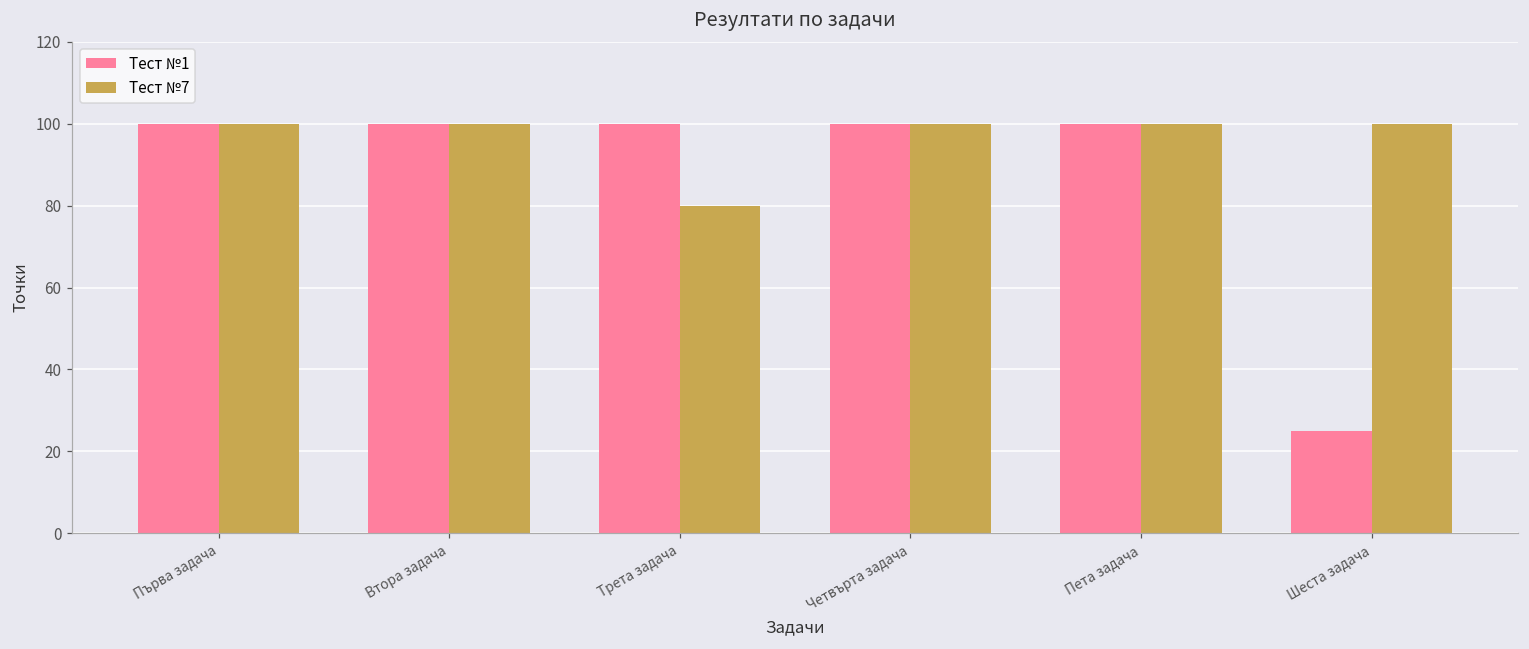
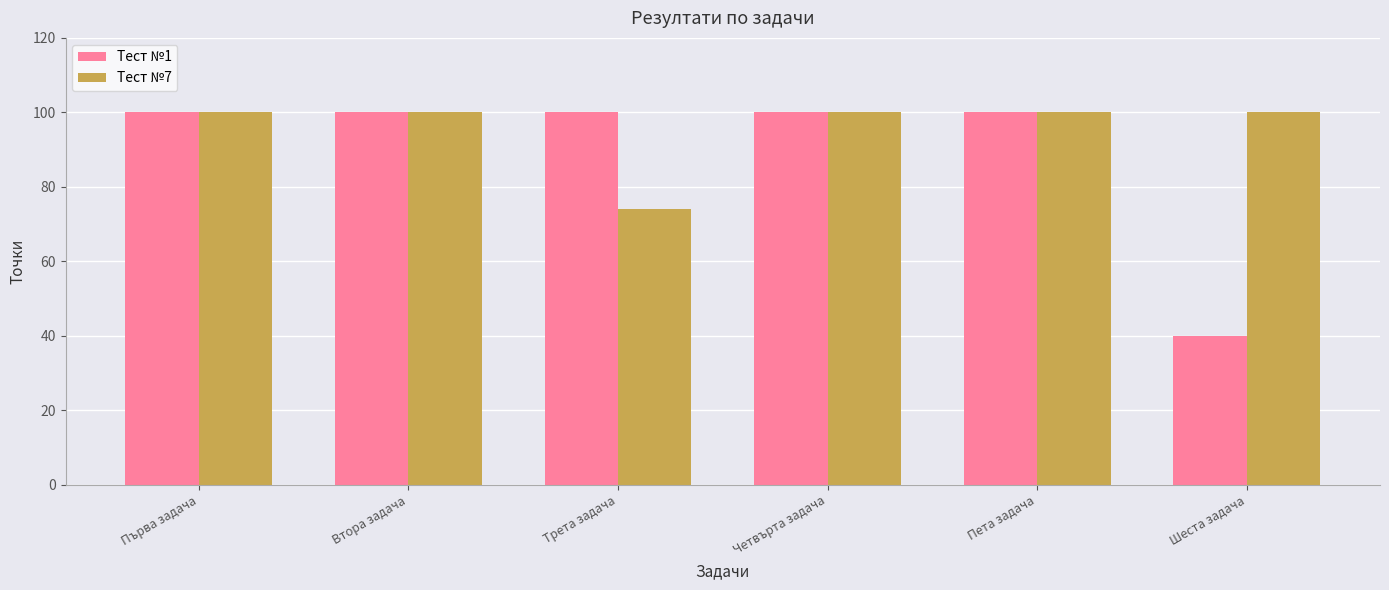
Тест №7, Трета задача: 80 -> 74
Тест №1, Шеста задача: 25 -> 40
